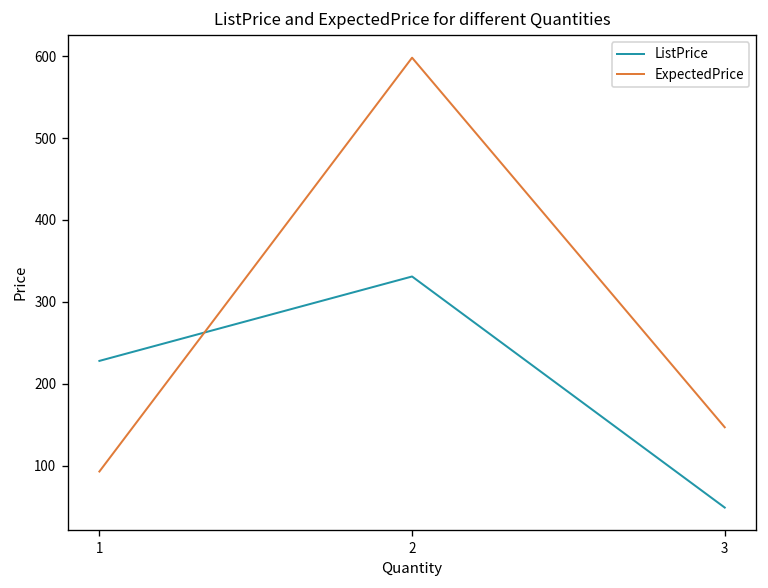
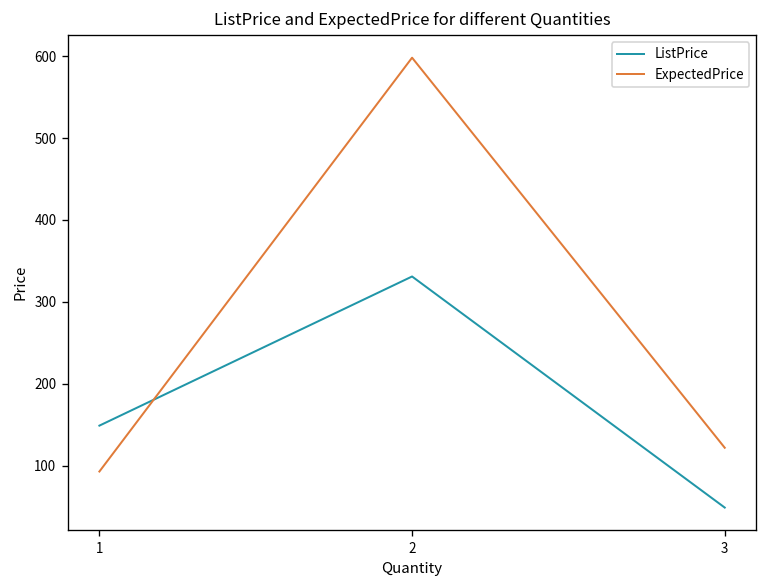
ListPrice, 1: 230 -> 150
ExpectedPrice, 3: 150 -> 120
